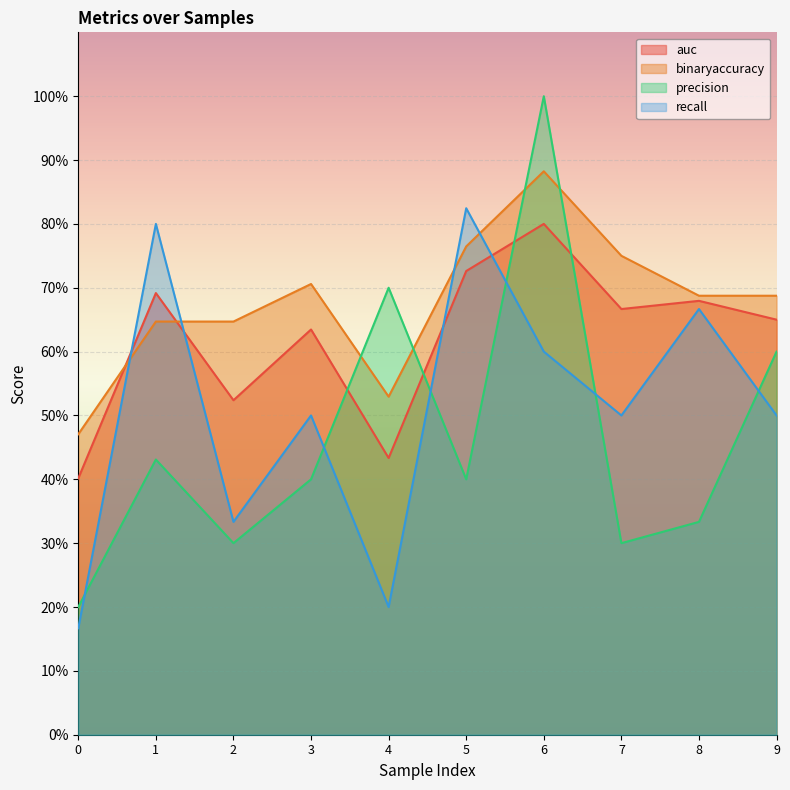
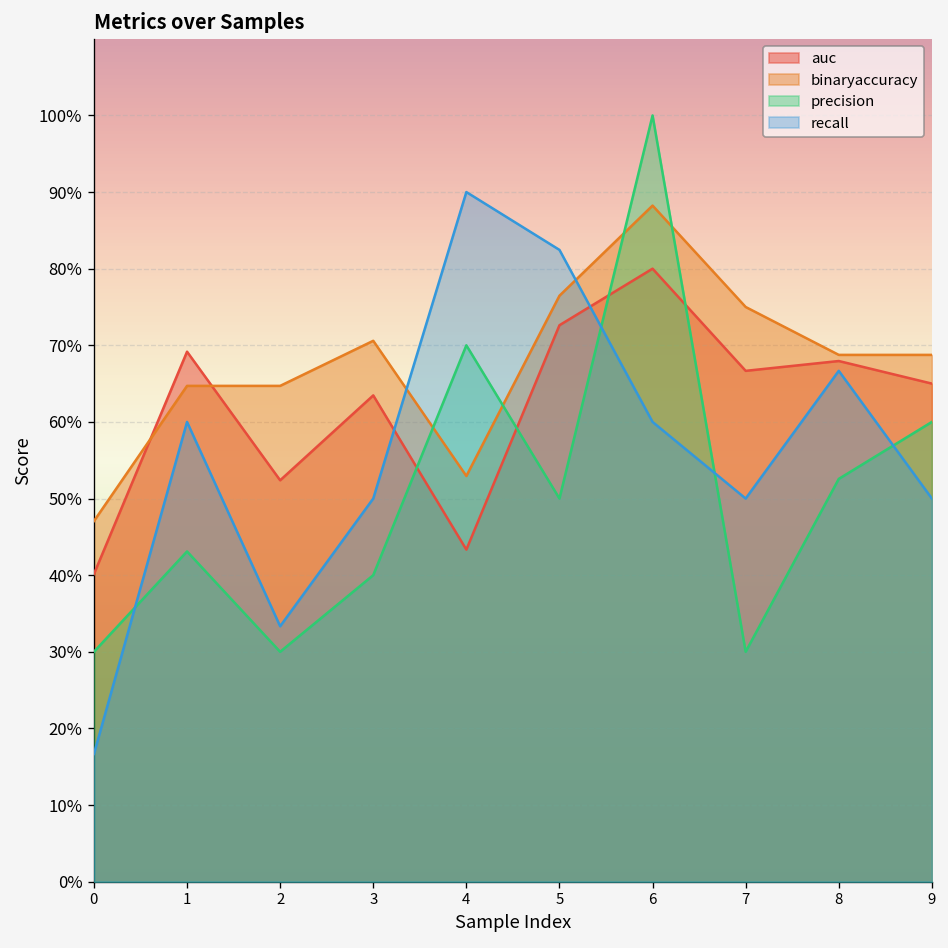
precision, 0: 20% -> 30%
recall, 1: 80% -> 60%
recall, 4: 20% -> 90%
precision, 5: 40% -> 50%
precision, 8: 33% -> 53%
